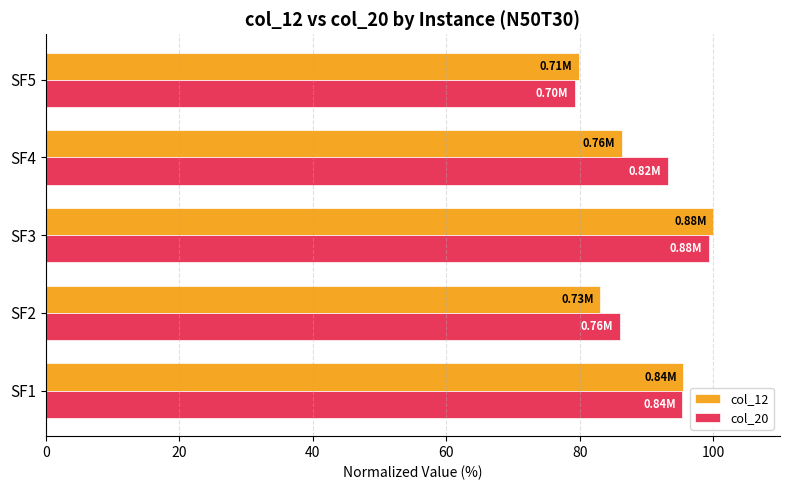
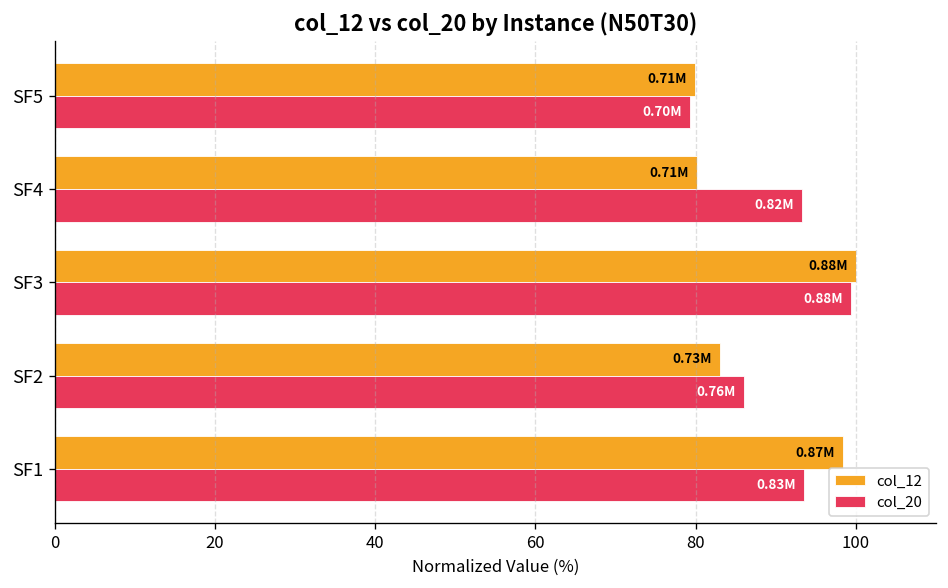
col_12, SF4: 0.76M -> 0.71M
col_12, SF1: 0.84M -> 0.87M
col_20, SF1: 0.84M -> 0.83M
